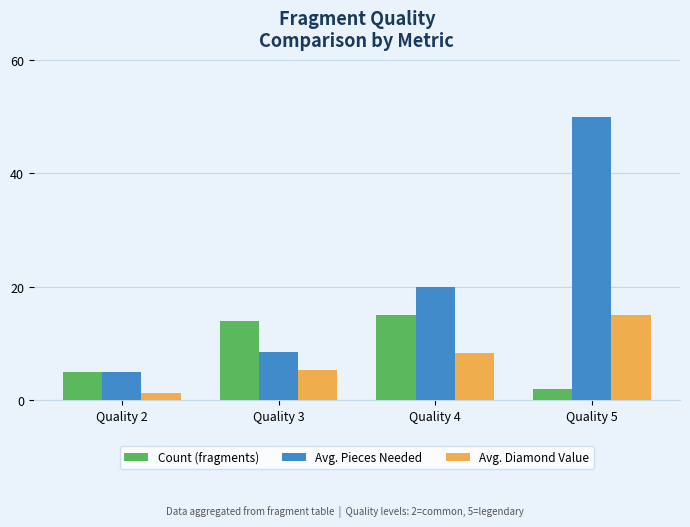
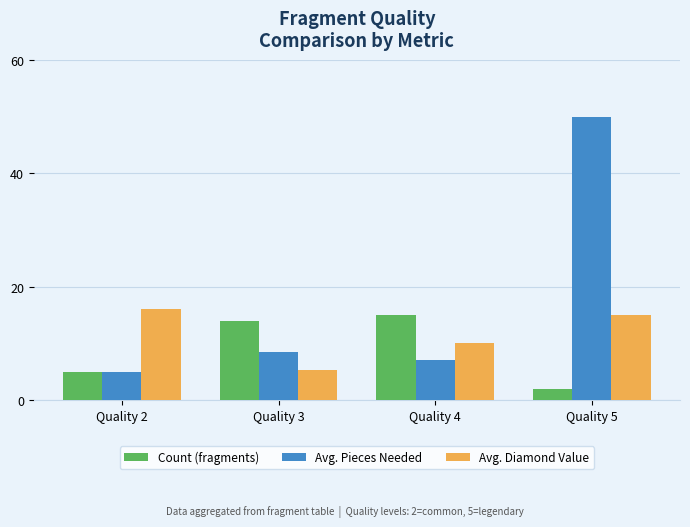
Avg. Diamond Value, Quality 2: 1 -> 16
Avg. Pieces Needed, Quality 4: 20 -> 7
Avg. Diamond Value, Quality 4: 8 -> 10
